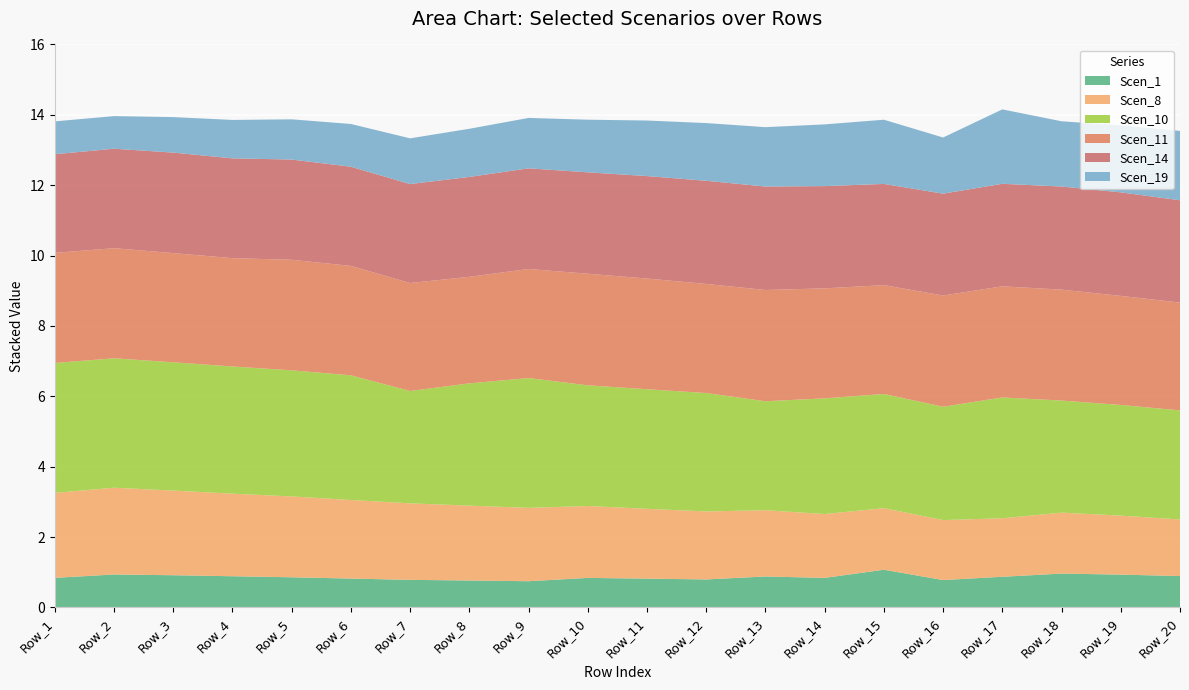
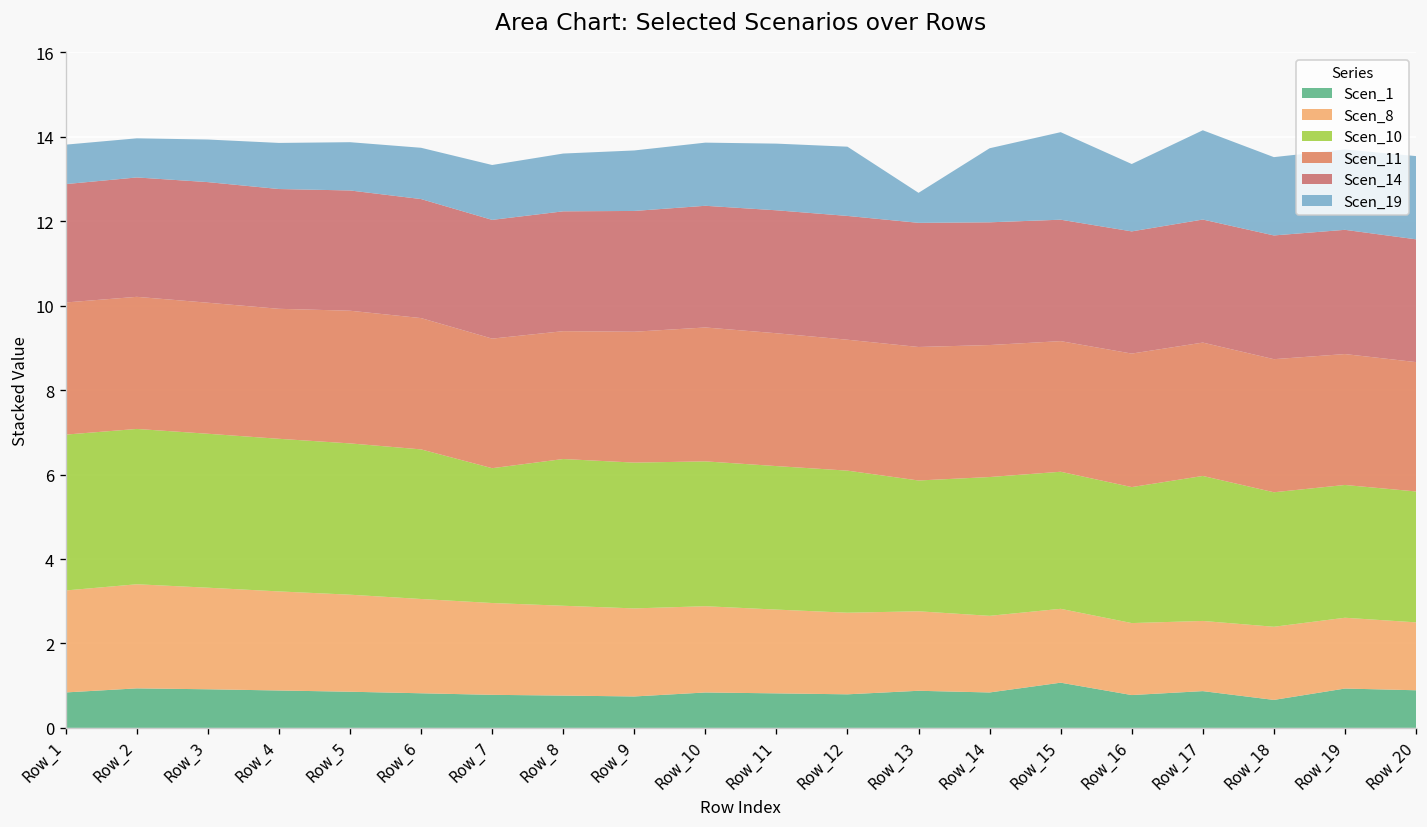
Scen_10, Row_9: 3.7 -> 3.5
Scen_19, Row_13: 1.7 -> 0.7
Scen_19, Row_15: 1.8 -> 2.1
Scen_1, Row_18: 1.0 -> 0.7
